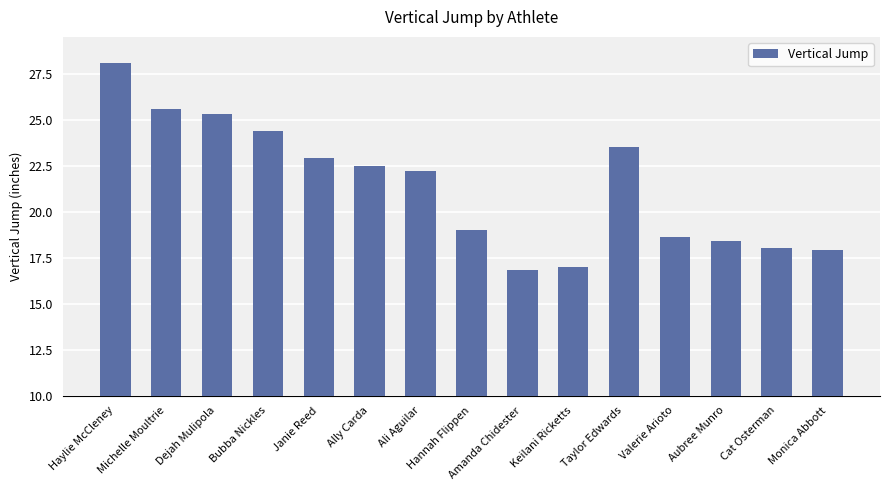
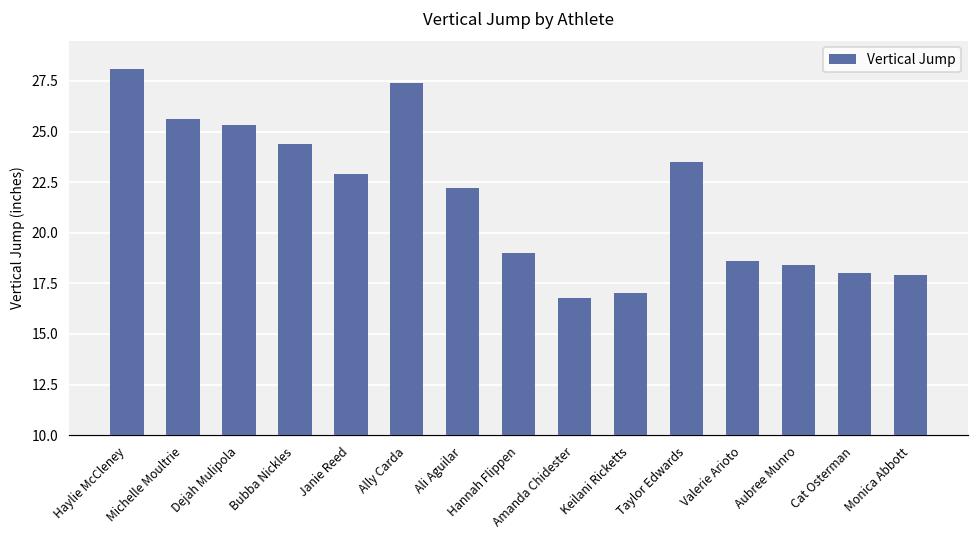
Ally Carda: 22.5 -> 27.4
